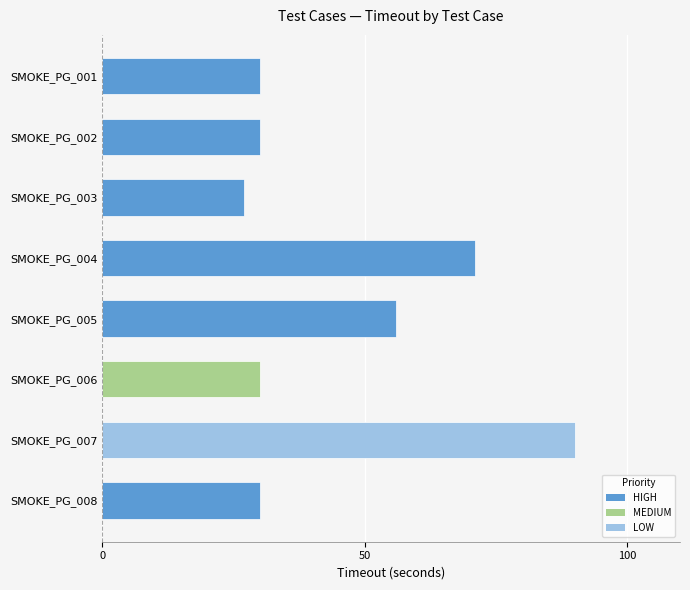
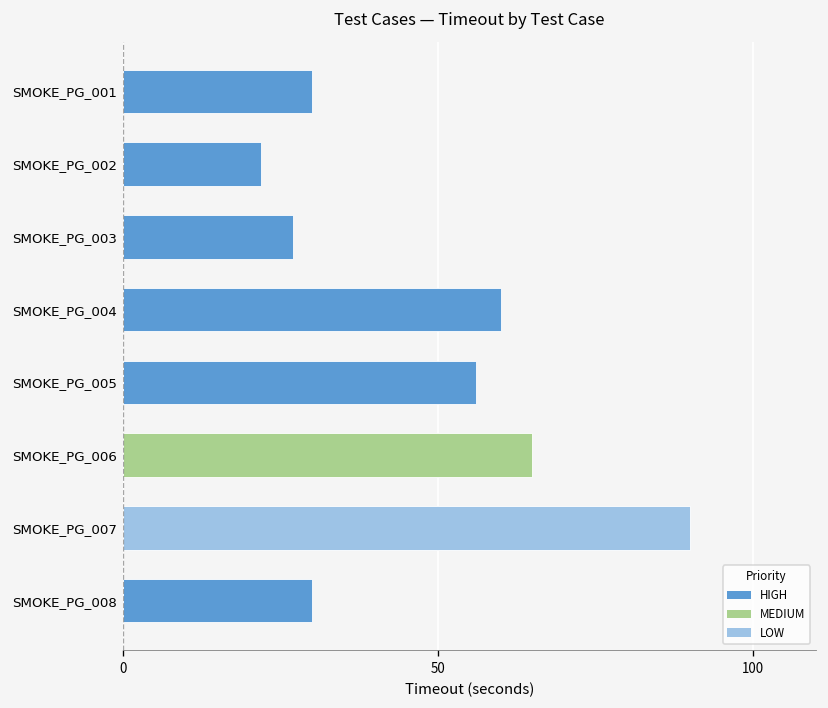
SMOKE_PG_002: 30 -> 22
SMOKE_PG_004: 71 -> 60
SMOKE_PG_006: 30 -> 65
